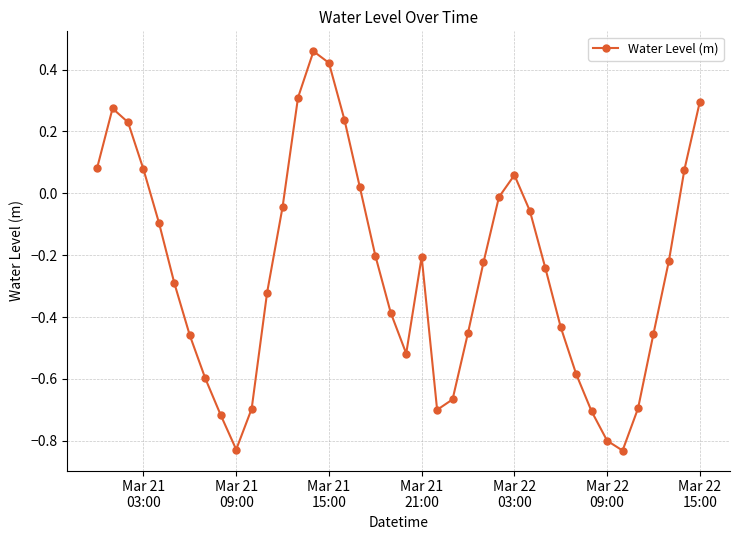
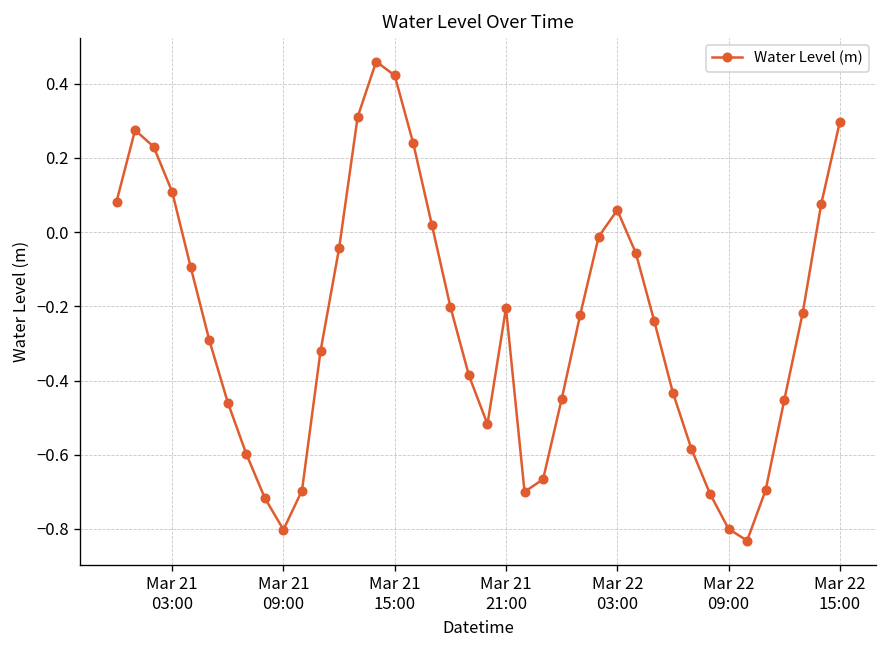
Mar 21 03:00: 0.08 -> 0.11
Mar 21 09:00: -0.83 -> -0.80
